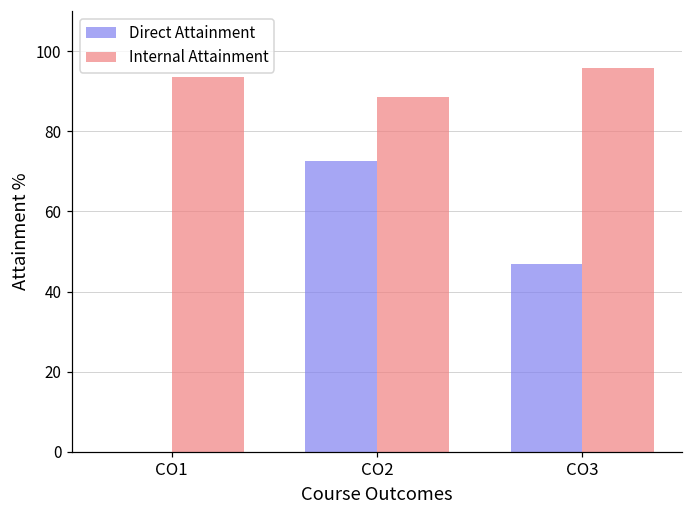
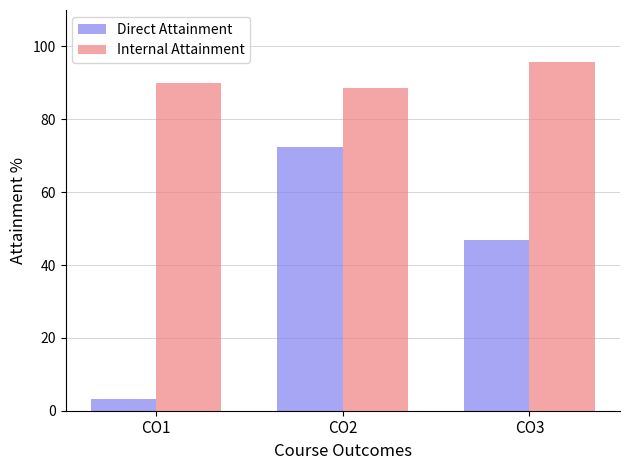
Direct Attainment, CO1: 0 -> 3
Internal Attainment, CO1: 94 -> 90
